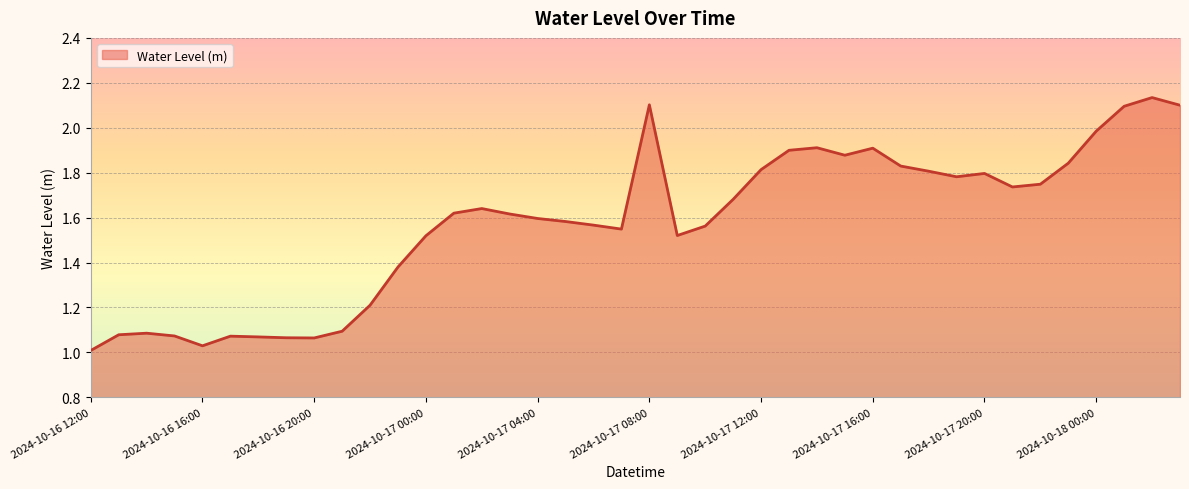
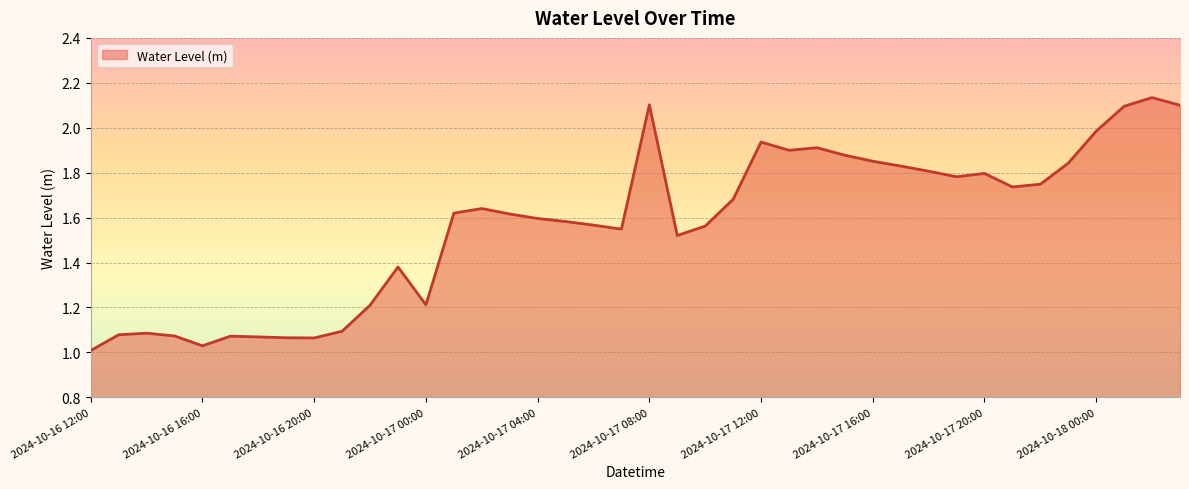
2024-10-17 00:00: 1.52 -> 1.21
2024-10-17 12:00: 1.81 -> 1.94
2024-10-17 16:00: 1.91 -> 1.85
